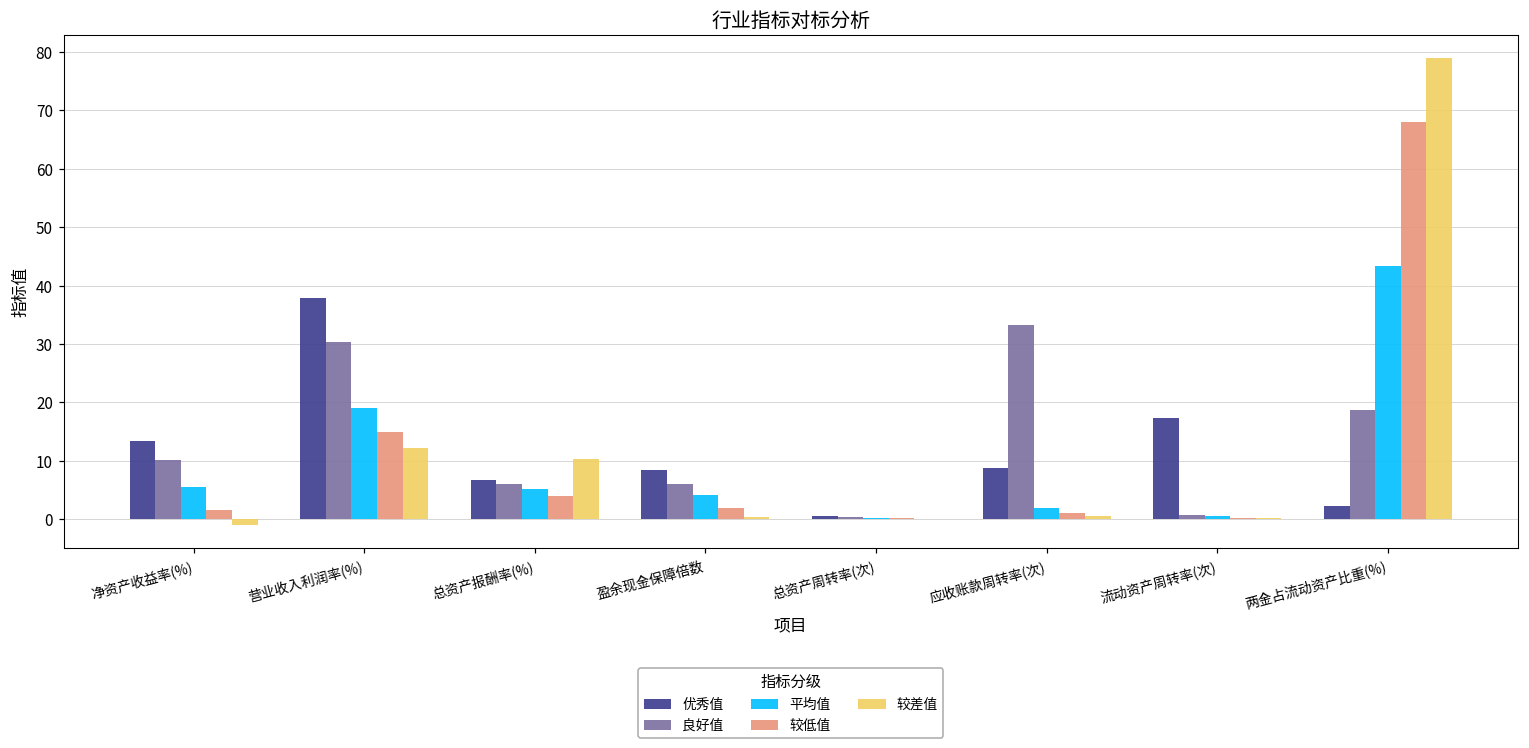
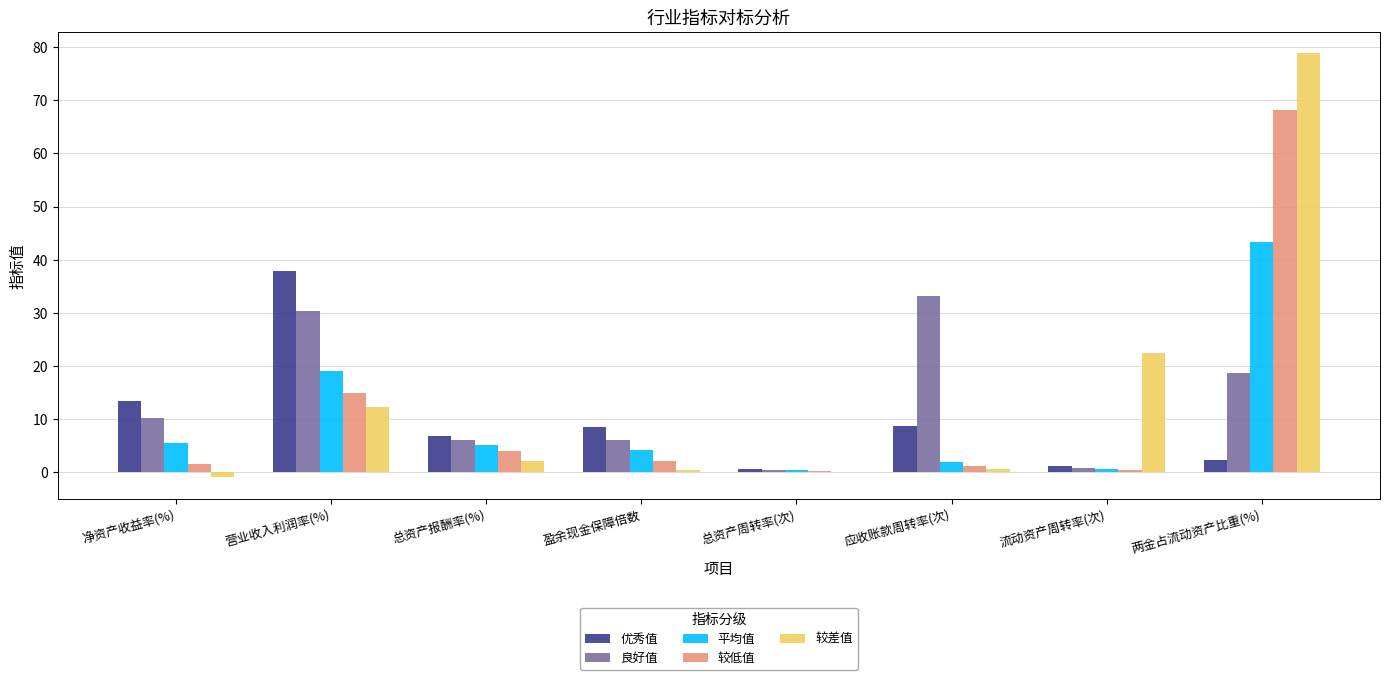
较差值, 总资产报酬率(%): 10 -> 2
优秀值, 流动资产周转率(次): 17 -> 1
较差值, 流动资产周转率(次): 0 -> 22
